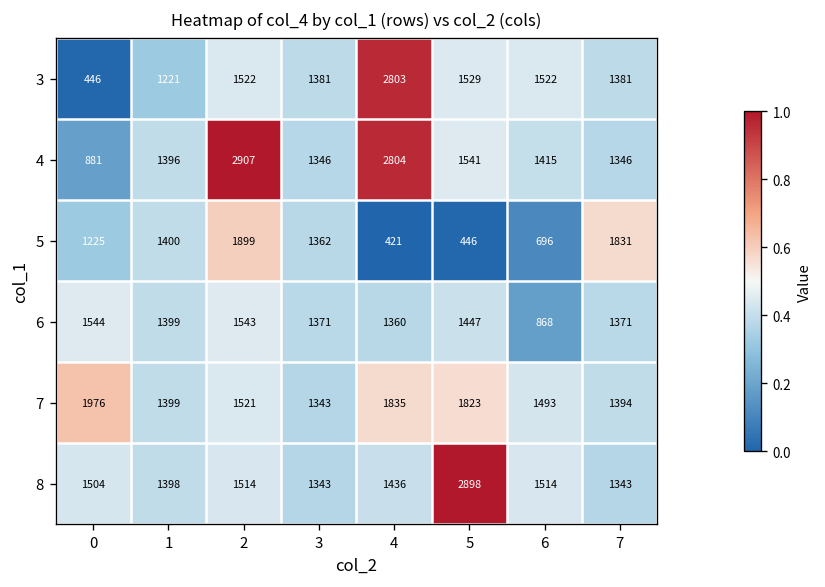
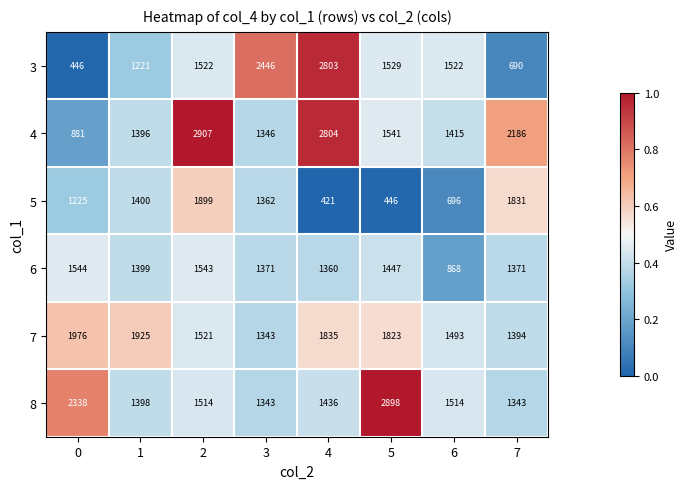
3, 3: 1381 -> 2446
3, 7: 1381 -> 690
4, 7: 1346 -> 2186
7, 1: 1399 -> 1925
8, 0: 1504 -> 2338
